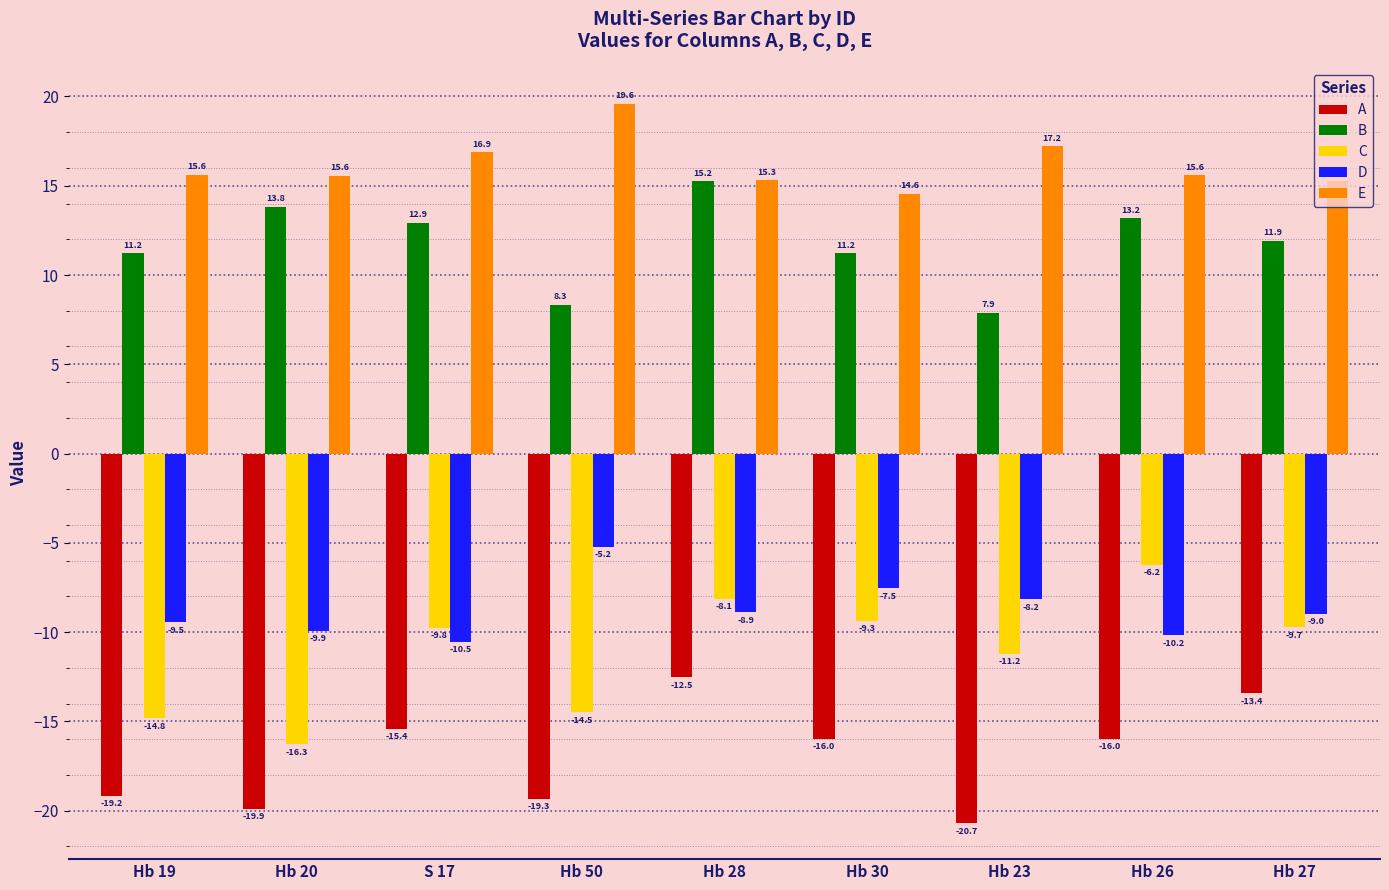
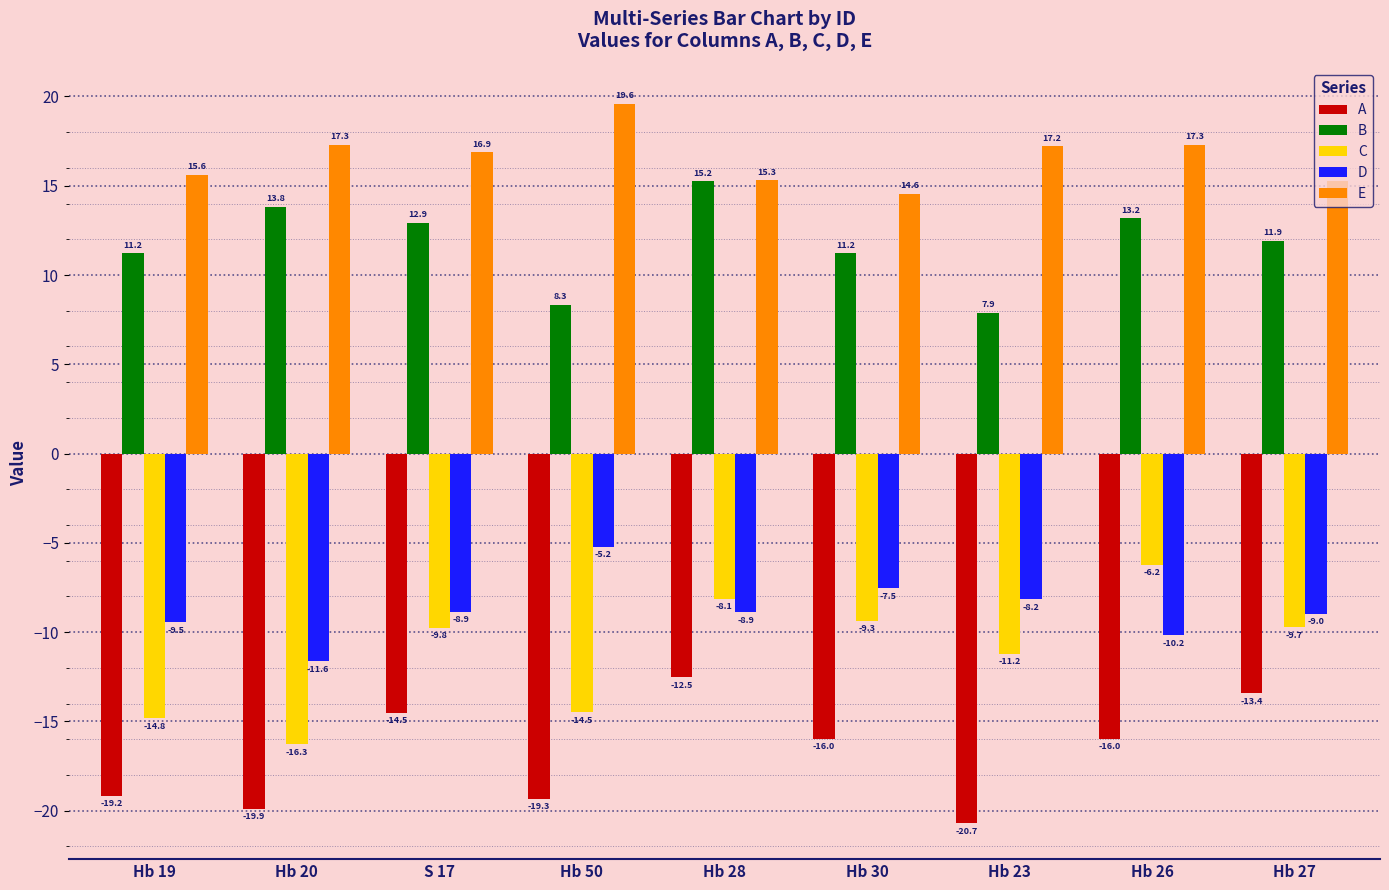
D, Hb 20: -9.9 -> -11.6
E, Hb 20: 15.6 -> 17.3
A, S 17: -15.4 -> -14.5
D, S 17: -10.5 -> -8.9
E, Hb 26: 15.6 -> 17.3
